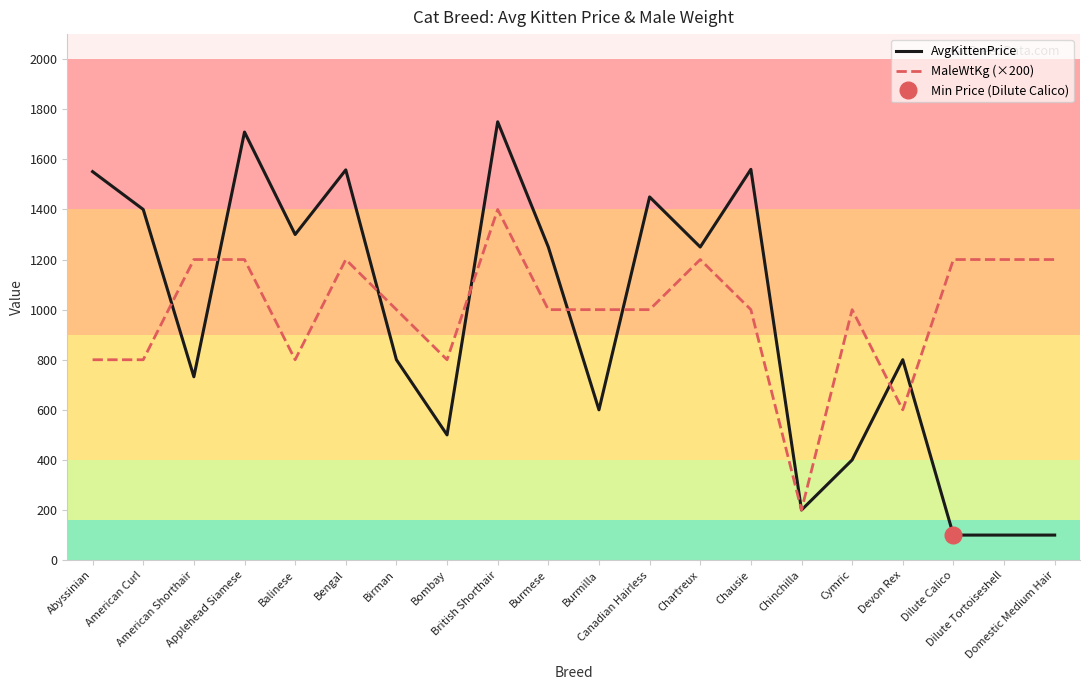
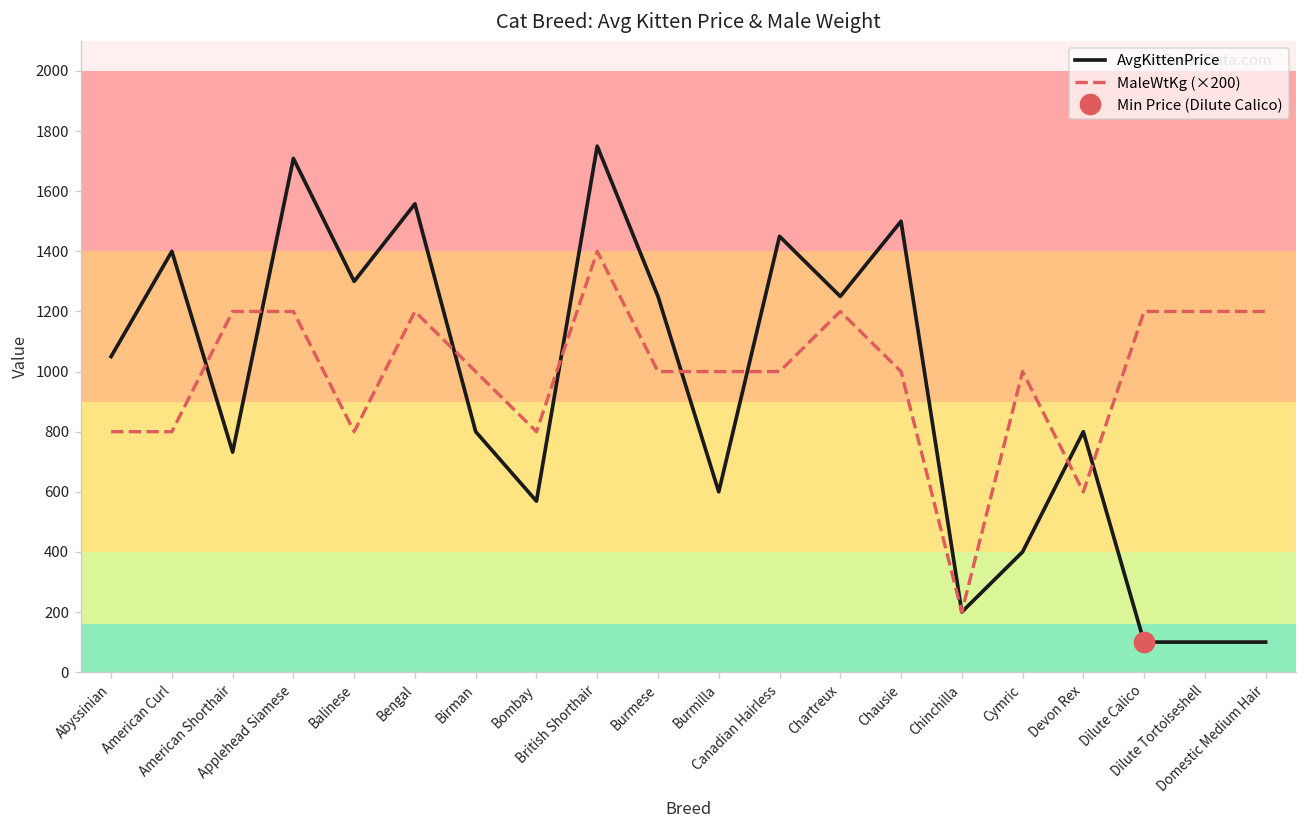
AvgKittenPrice, Abyssinian: 1550 -> 1050
AvgKittenPrice, Bombay: 500 -> 570
AvgKittenPrice, Chausie: 1560 -> 1500
